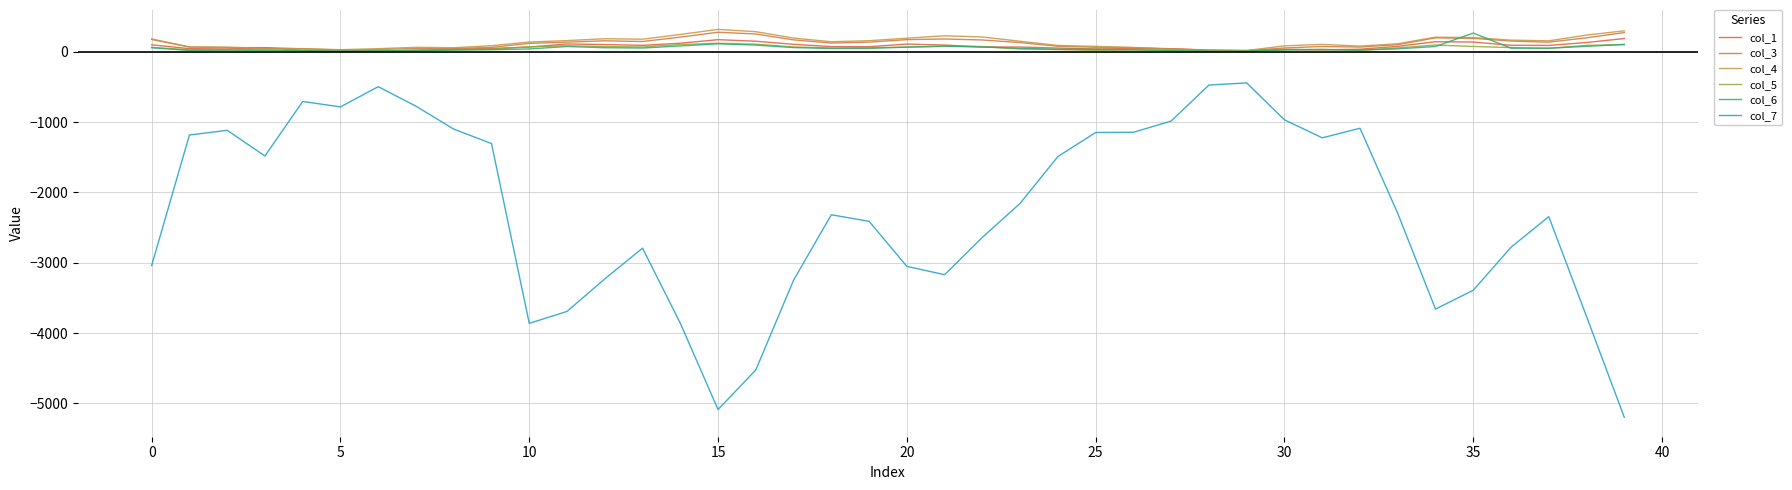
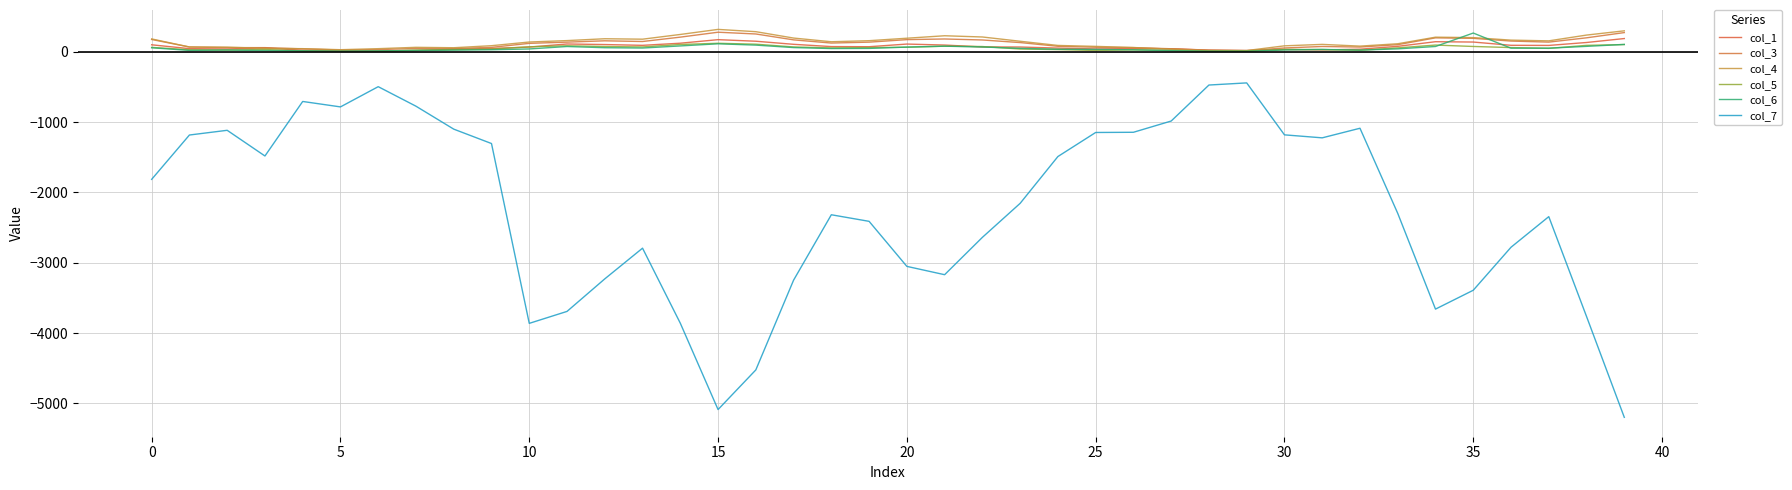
col_7, 0: -3000 -> -1800
col_7, 30: -1000 -> -1200
